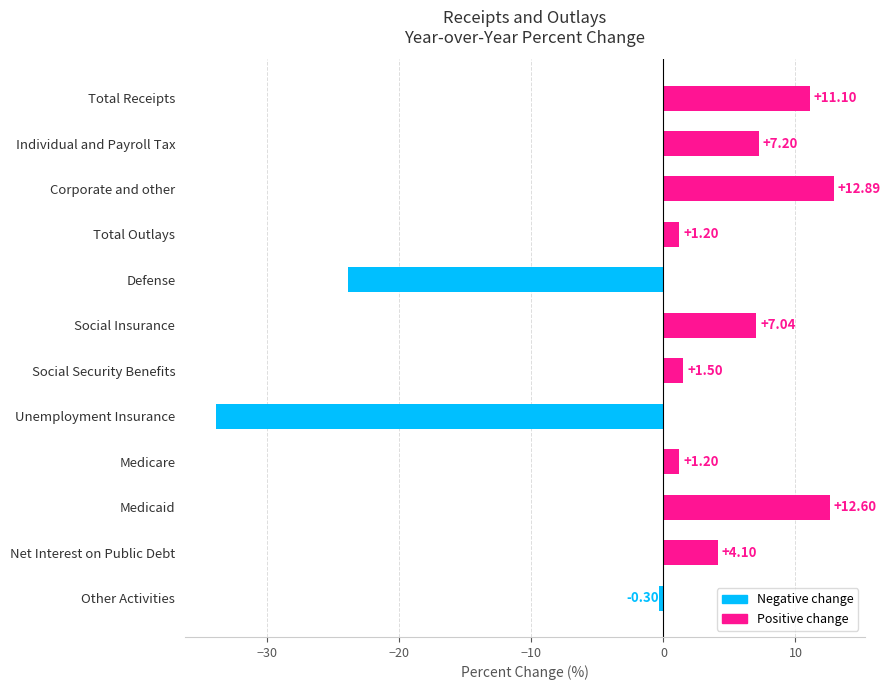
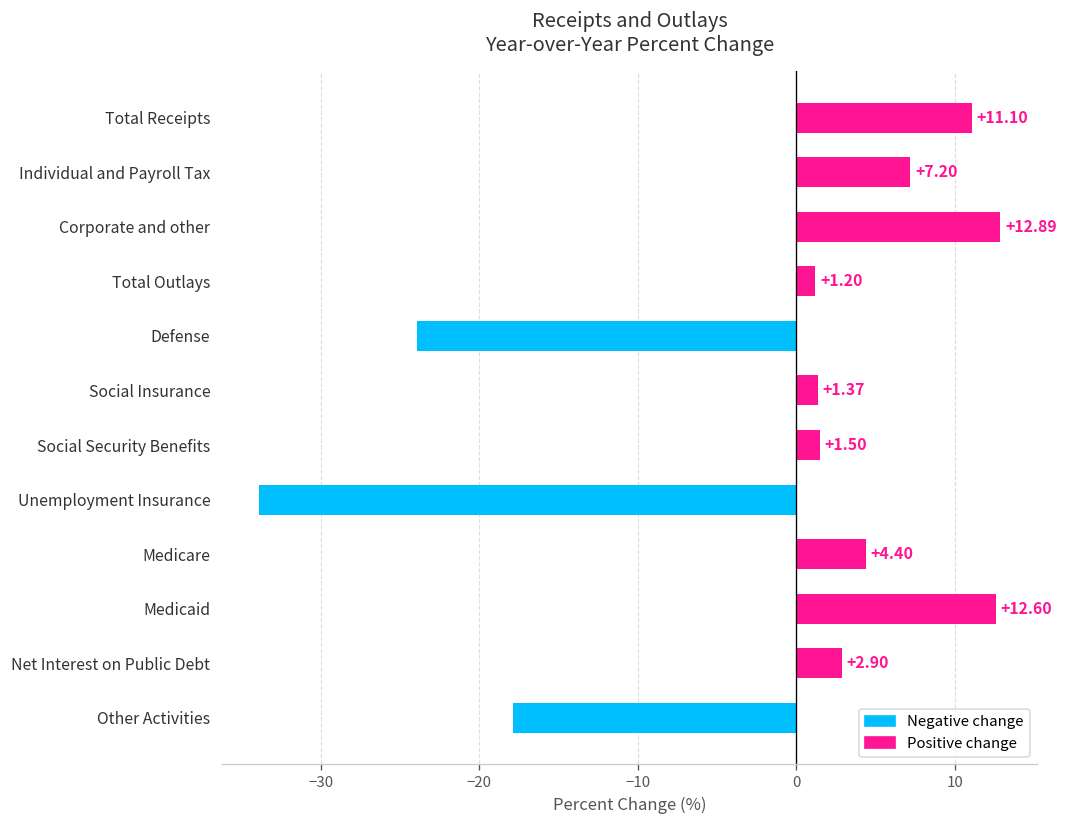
Social Insurance: +7.04 -> +1.37
Medicare: +1.20 -> +4.40
Net Interest on Public Debt: +4.10 -> +2.90
Other Activities: -0.3 -> -17.9
